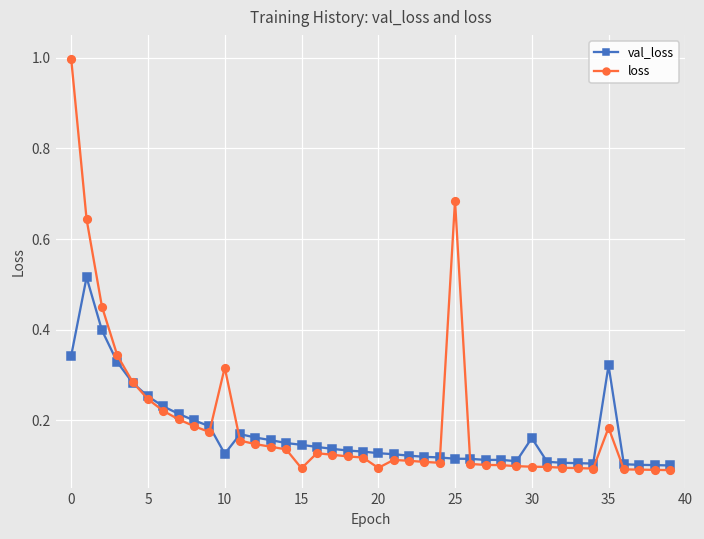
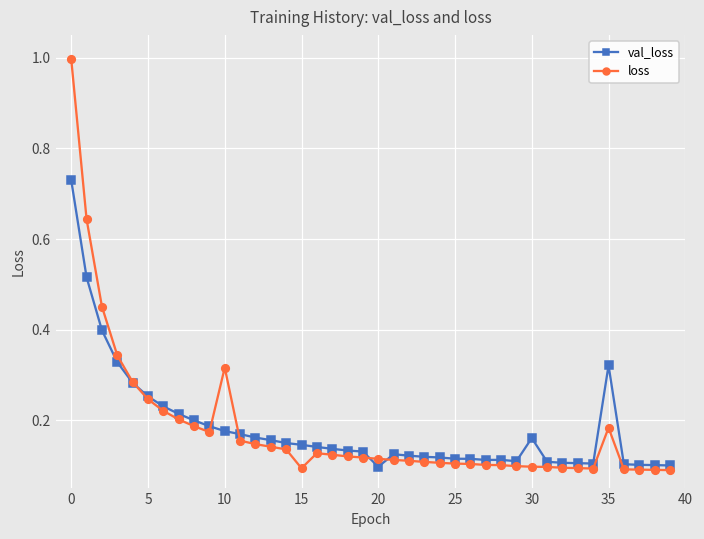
val_loss, 0: 0.34 -> 0.73
val_loss, 10: 0.13 -> 0.18
val_loss, 20: 0.13 -> 0.10
loss, 20: 0.09 -> 0.11
loss, 25: 0.69 -> 0.10
